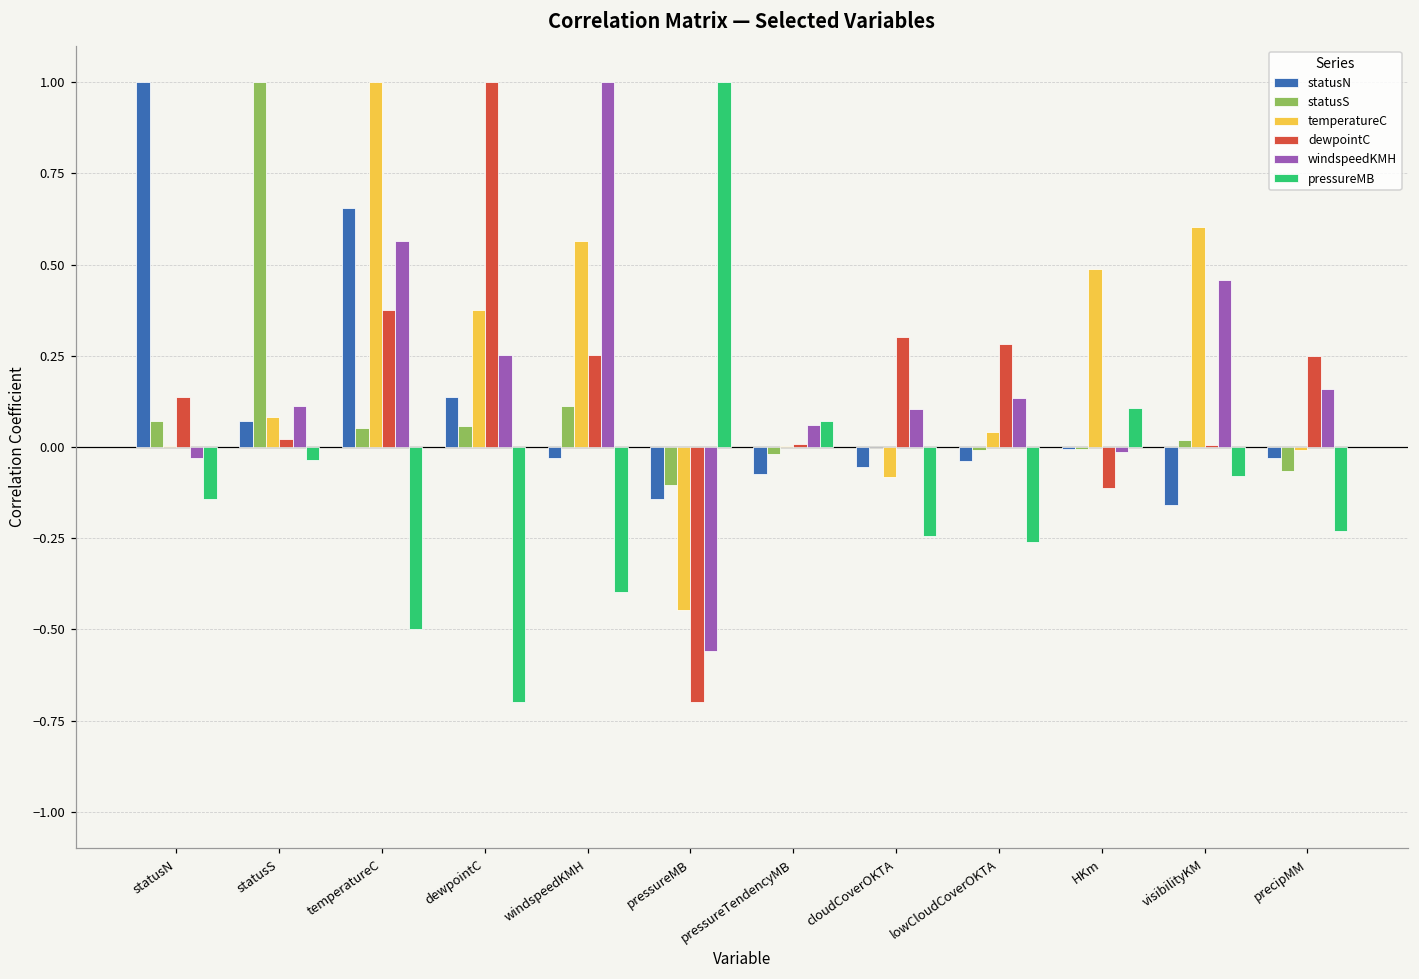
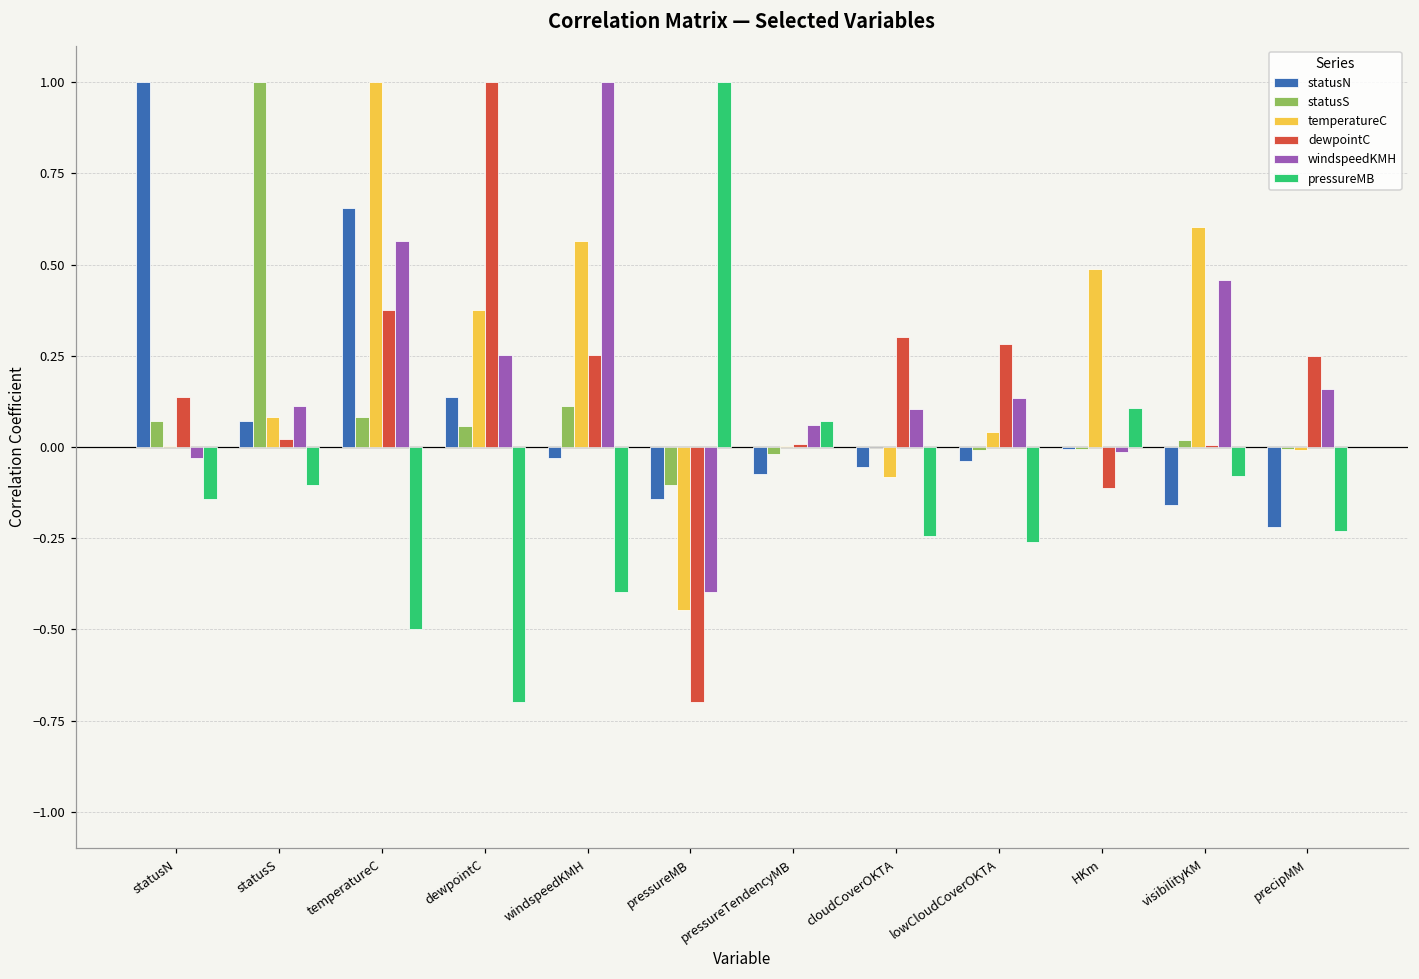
pressureMB, statusS: -0.04 -> -0.11
statusS, temperatureC: 0.05 -> 0.08
windspeedKMH, pressureMB: -0.56 -> -0.40
statusN, precipMM: -0.03 -> -0.22
statusS, precipMM: -0.07 -> -0.01
